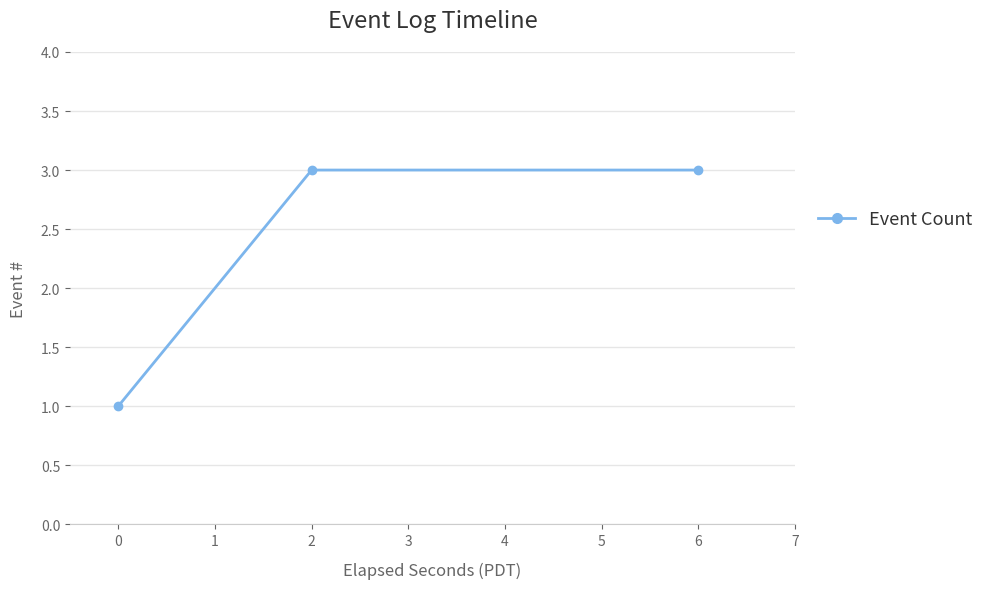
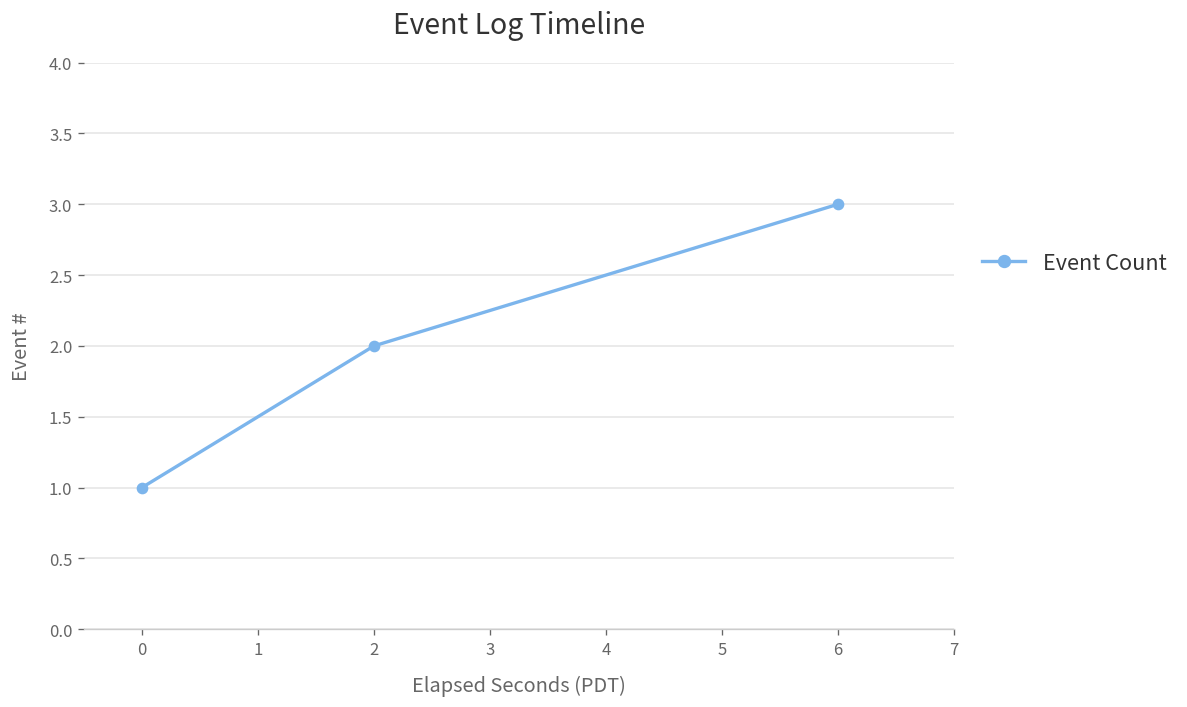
2: 3 -> 2
